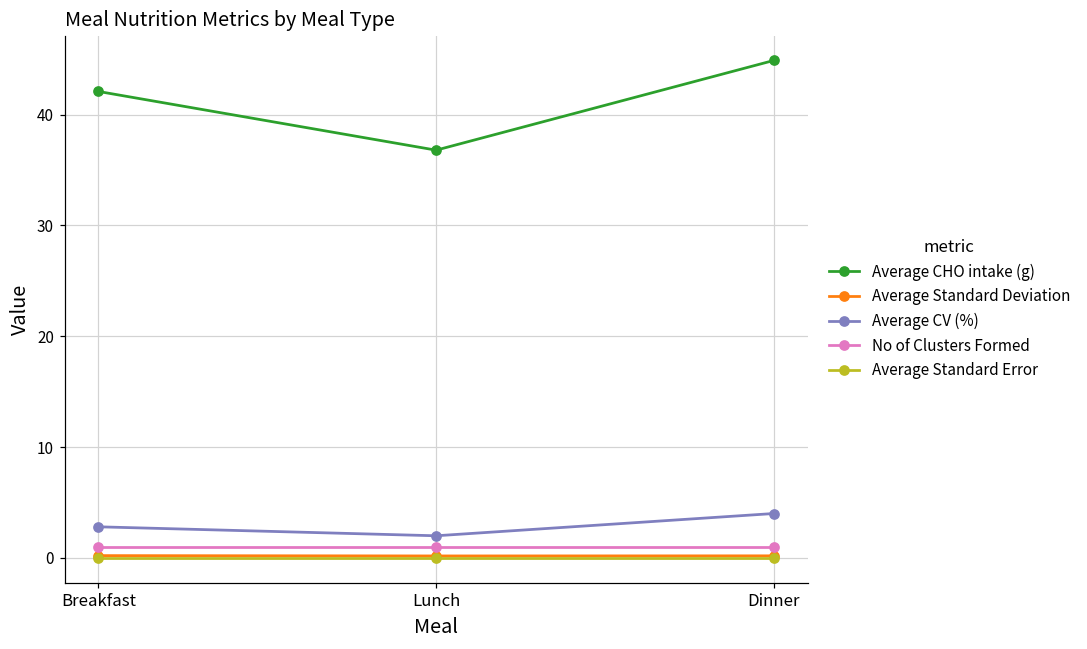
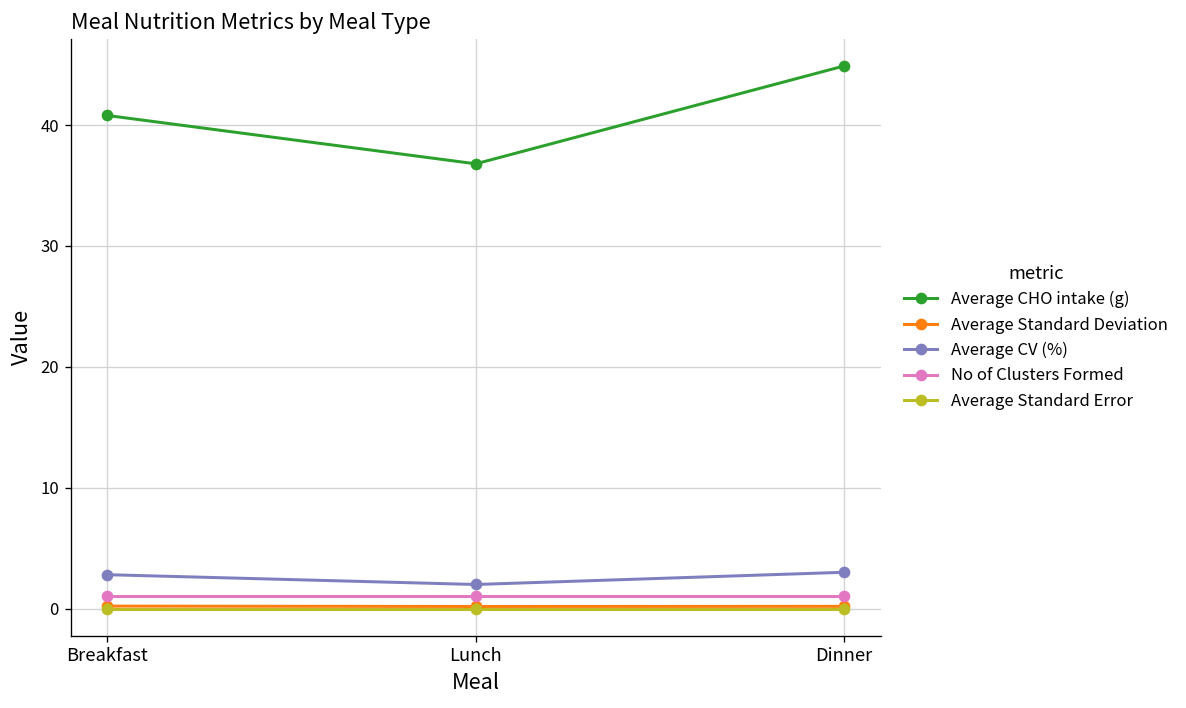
Average CHO intake (g), Breakfast: 42.1 -> 40.8
Average CV (%), Dinner: 4 -> 3
